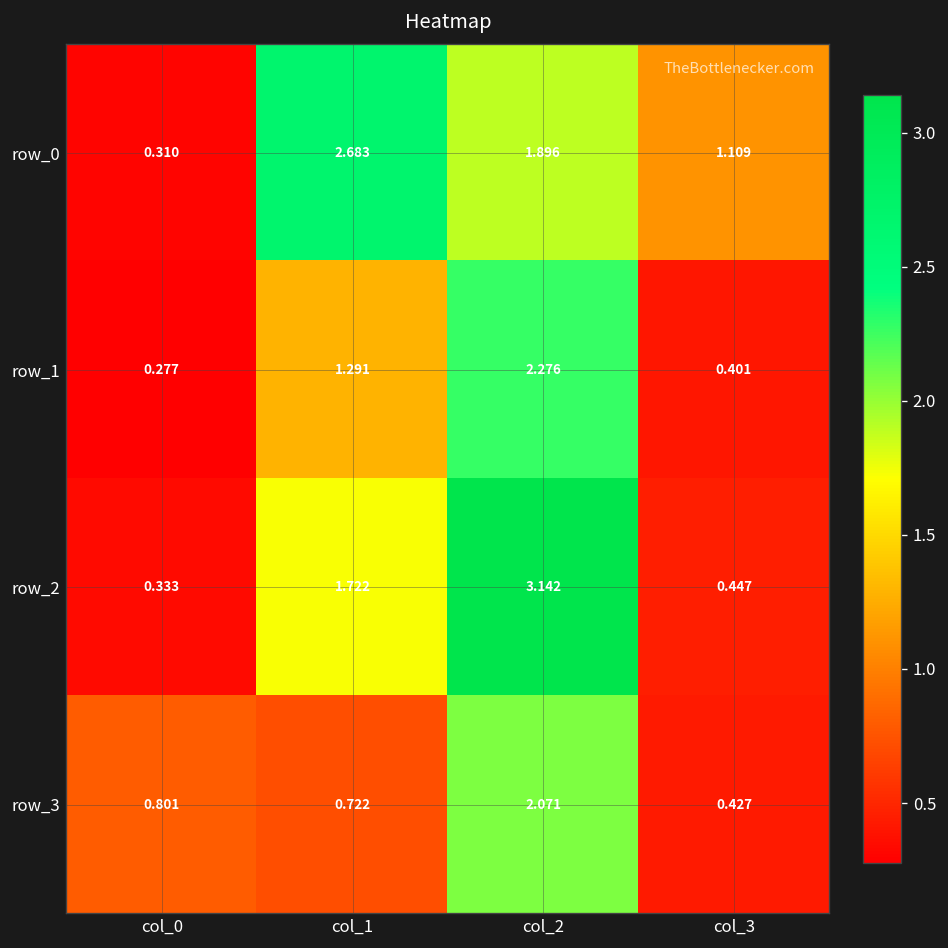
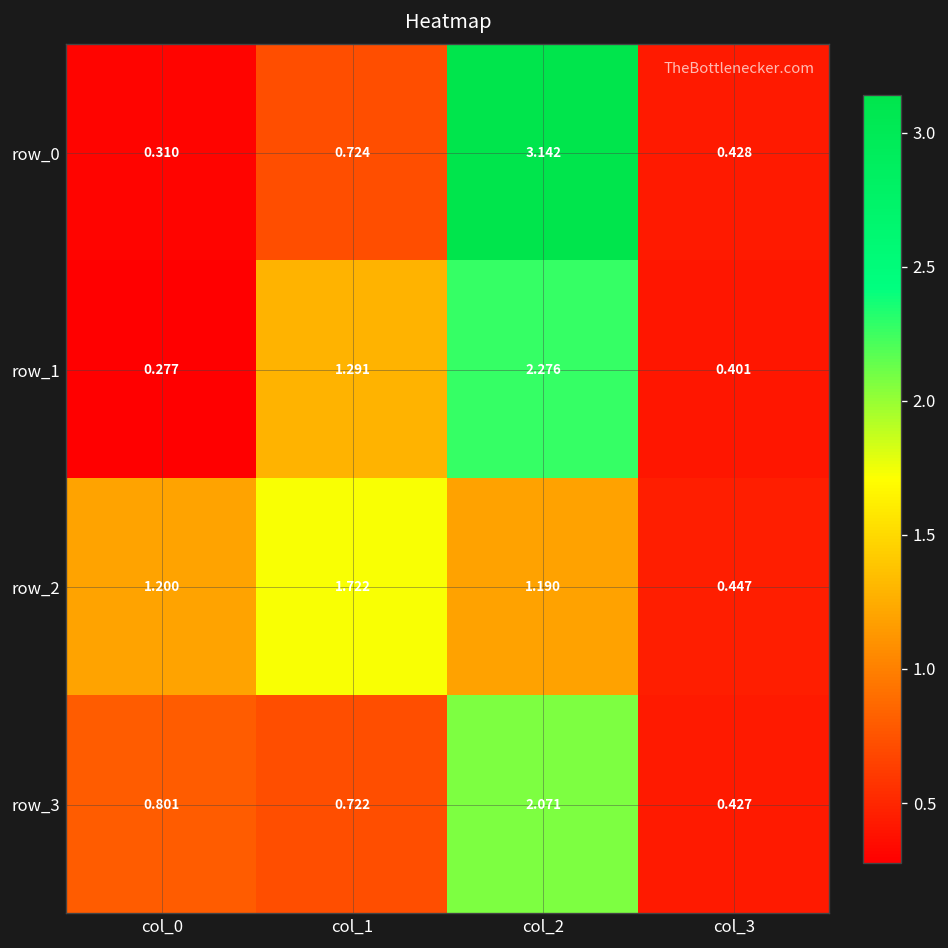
row_0, col_1: 2.683 -> 0.724
row_0, col_2: 1.896 -> 3.142
row_0, col_3: 1.109 -> 0.428
row_2, col_0: 0.333 -> 1.200
row_2, col_2: 3.142 -> 1.190
